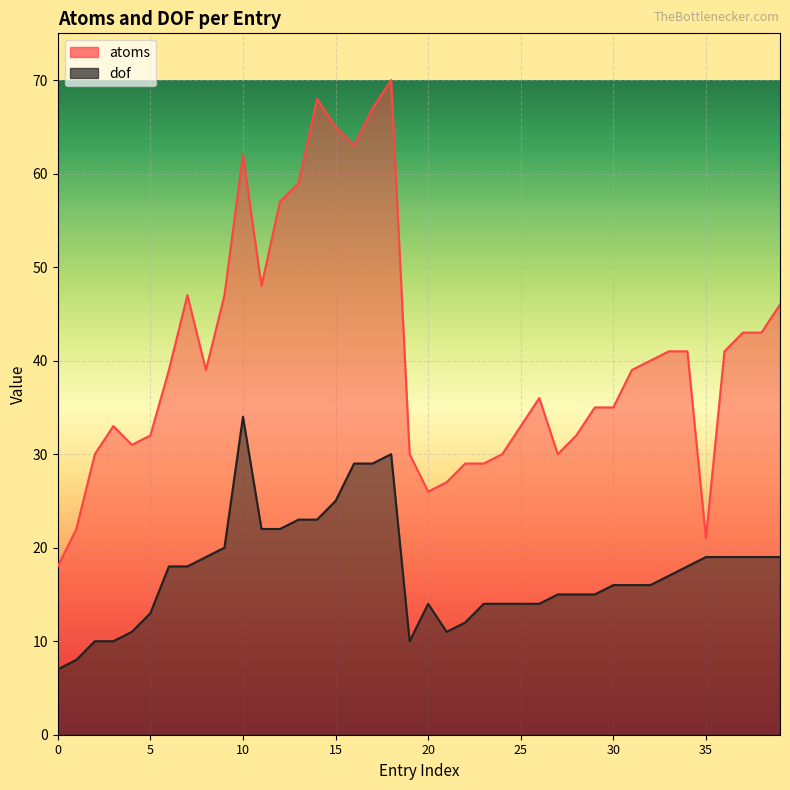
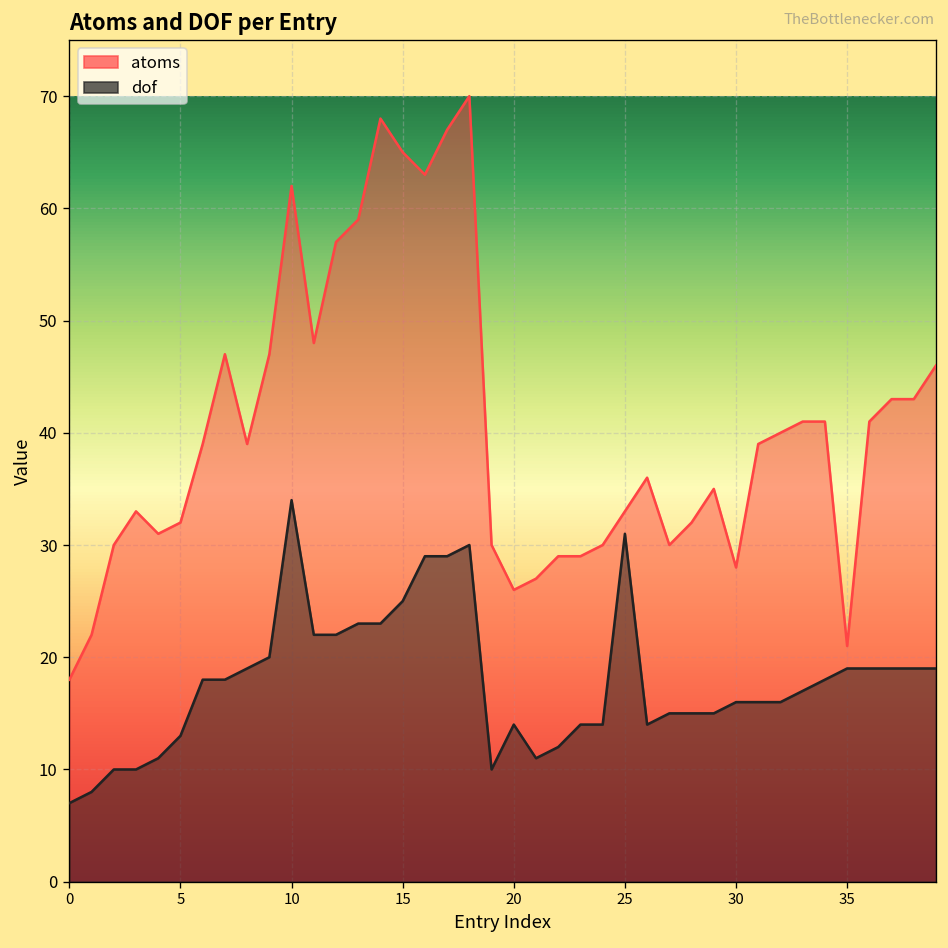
dof, 25: 14 -> 31
atoms, 30: 35 -> 28
